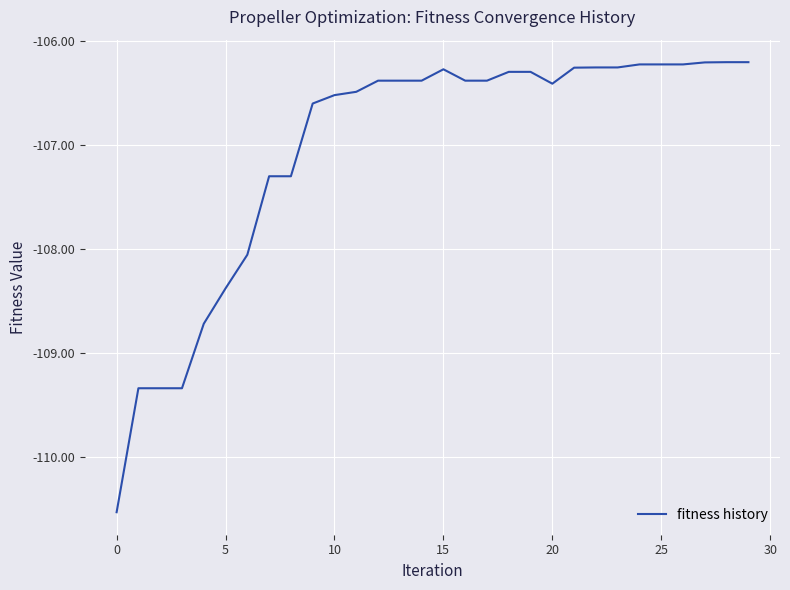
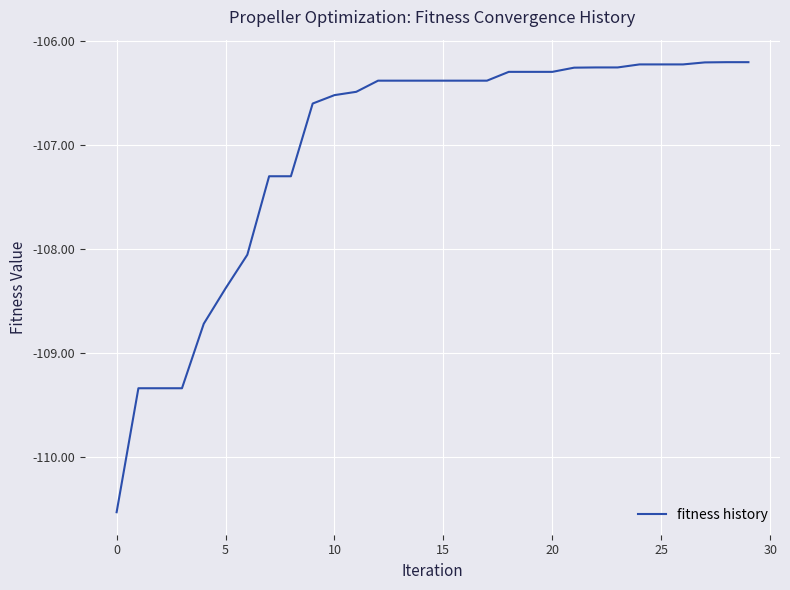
15: -106.27 -> -106.38
20: -106.41 -> -106.30
